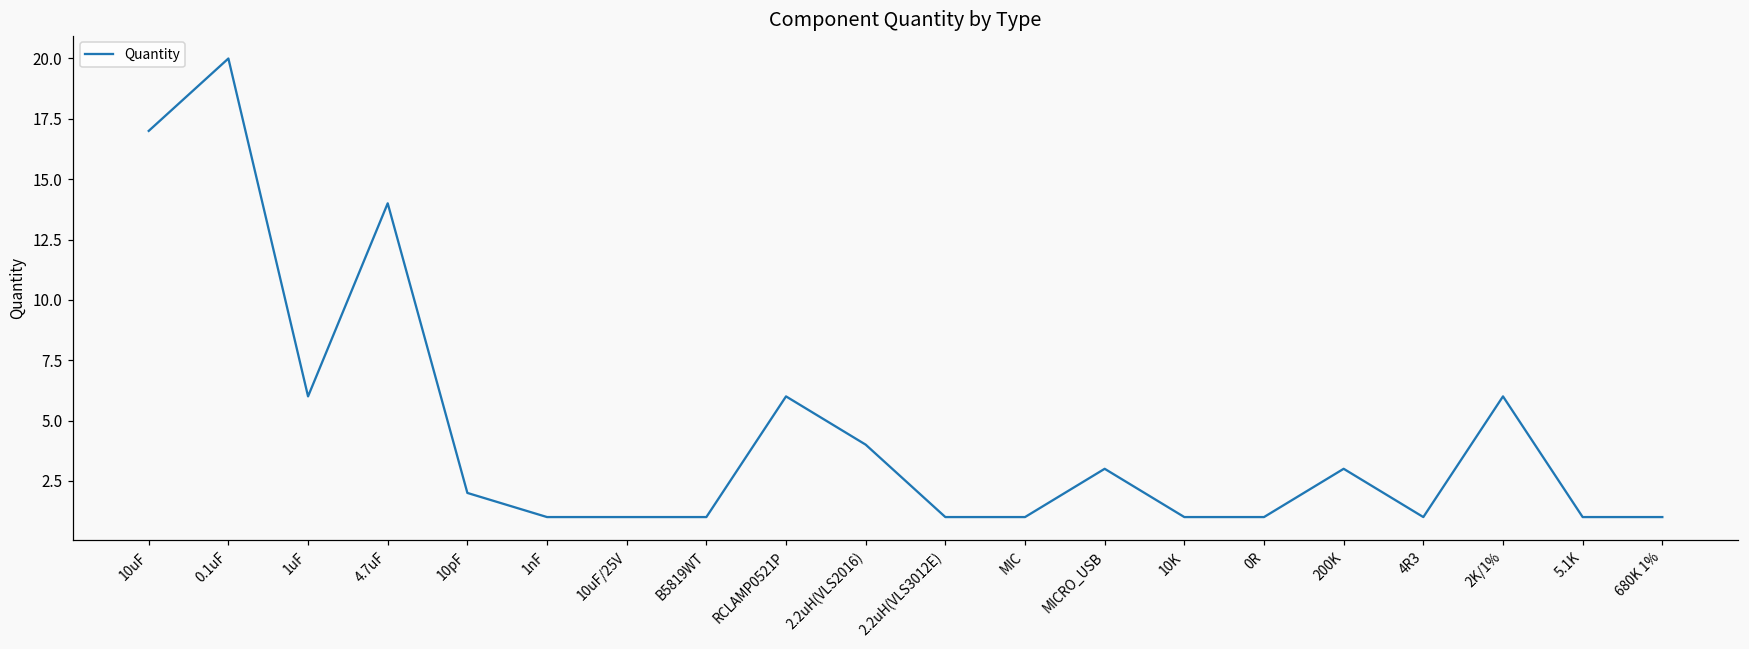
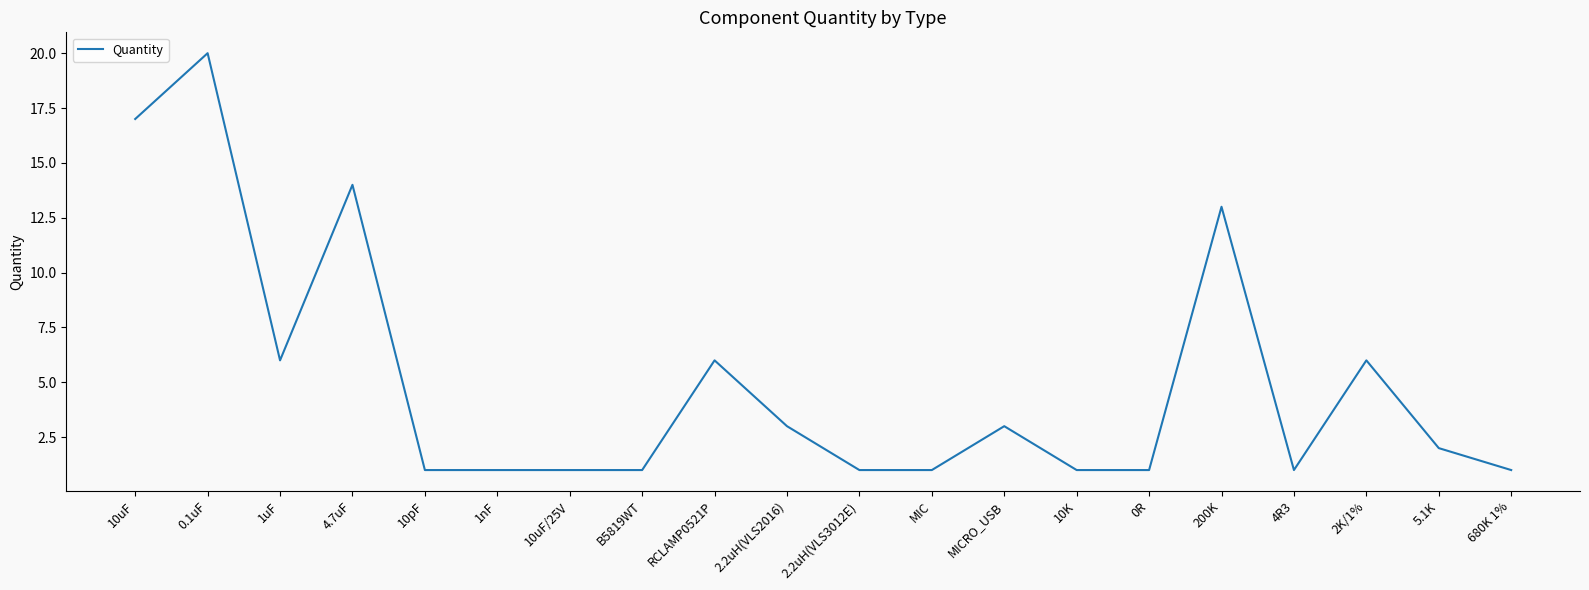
10pF: 2 -> 1
2.2uH(VLS2016): 4 -> 3
200K: 3 -> 13
5.1K: 1 -> 2
